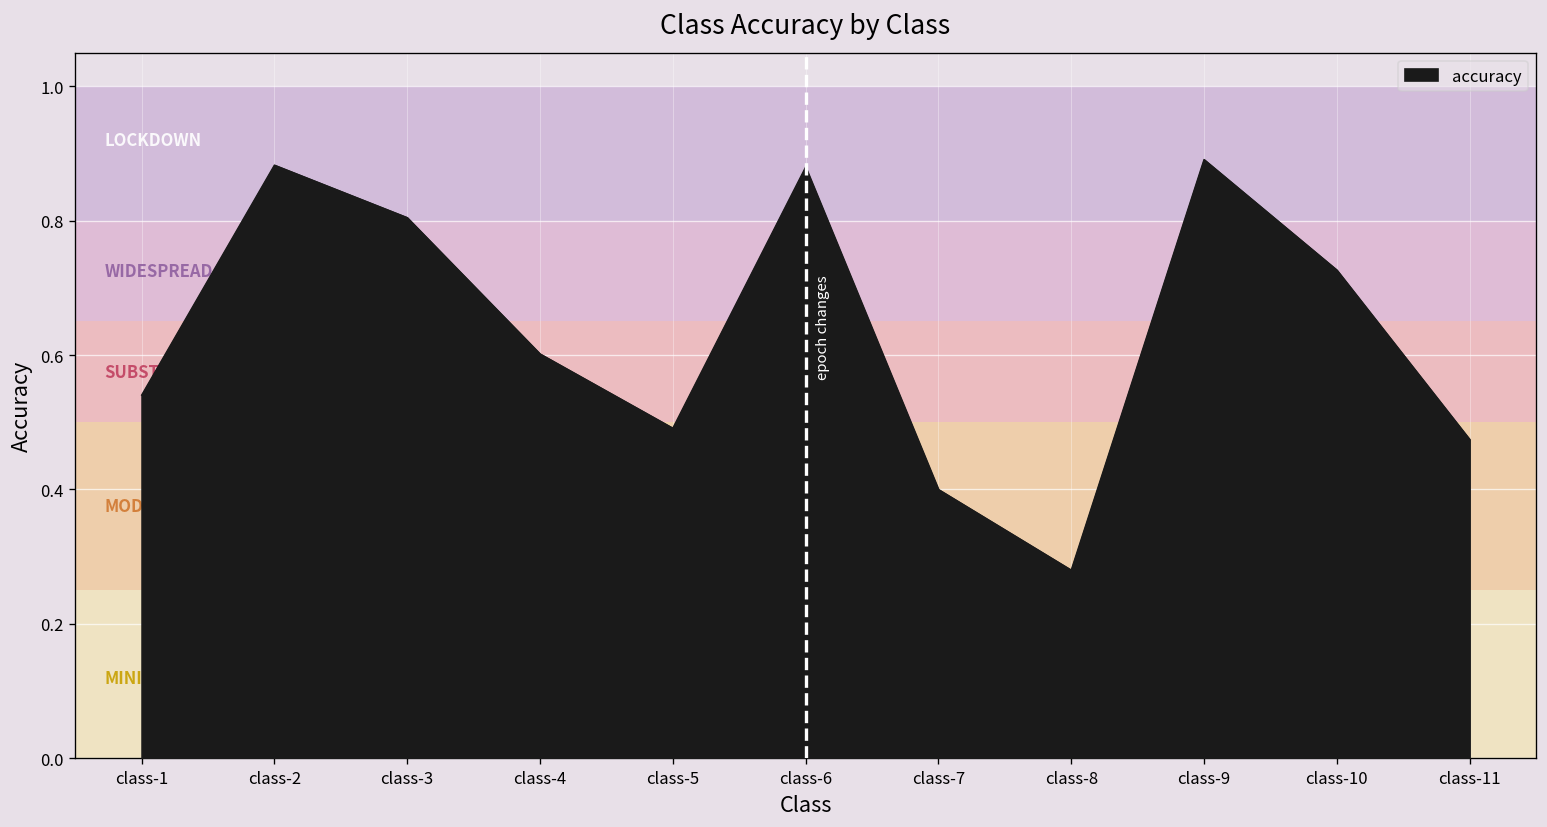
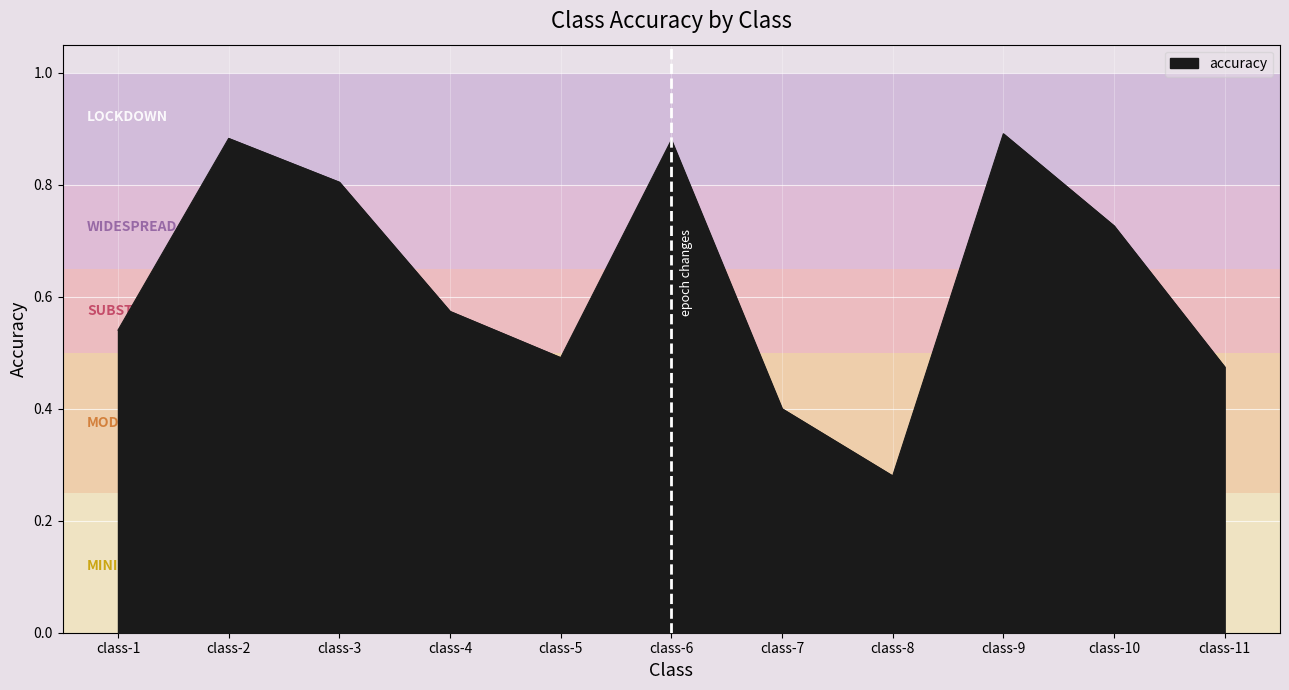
class-4: 0.60 -> 0.57
